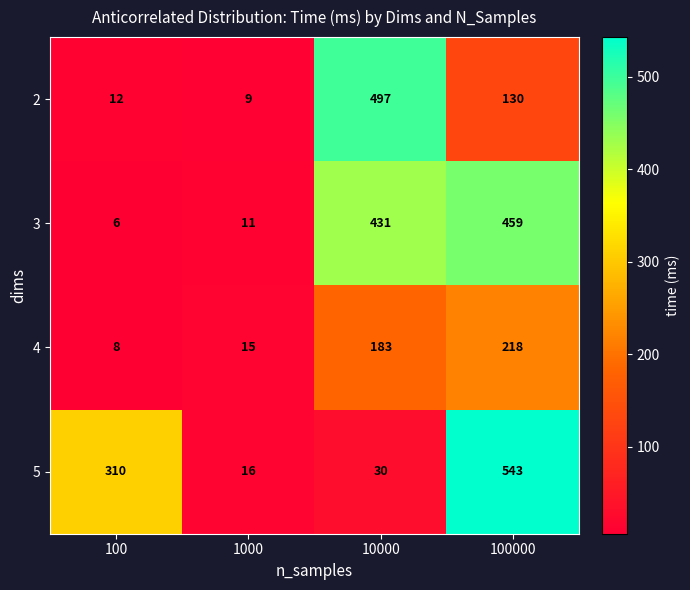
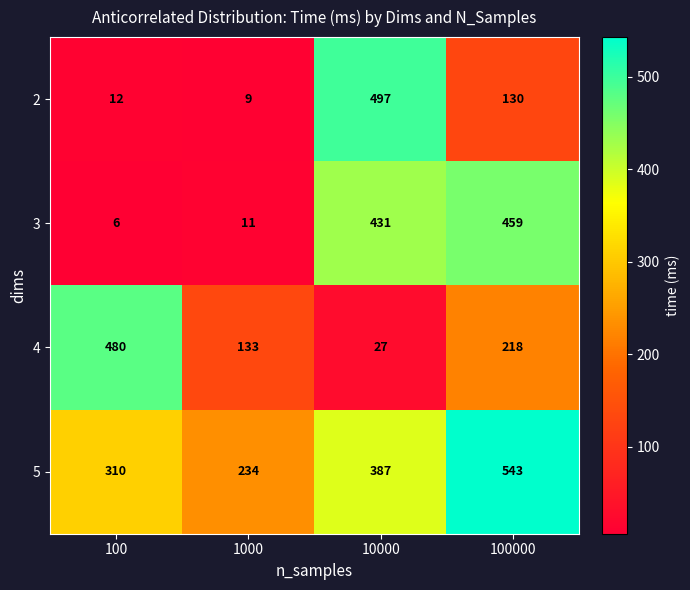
4, 100: 8 -> 480
4, 1000: 15 -> 133
4, 10000: 183 -> 27
5, 1000: 16 -> 234
5, 10000: 30 -> 387
